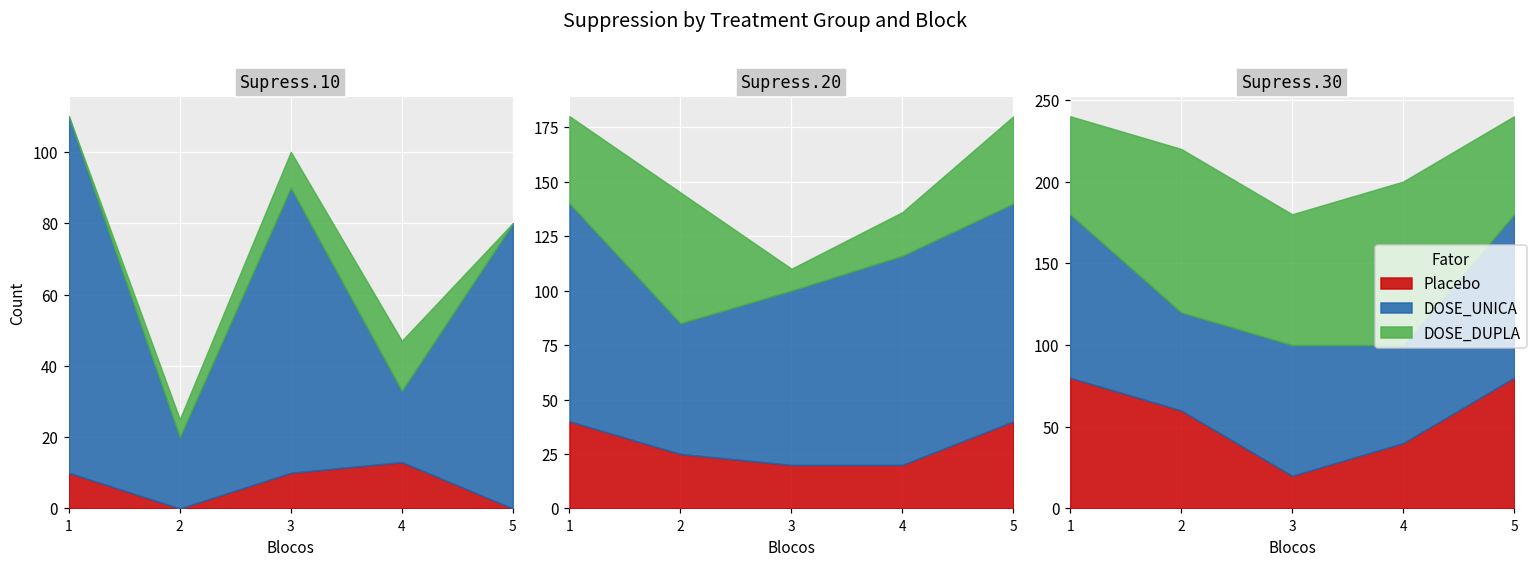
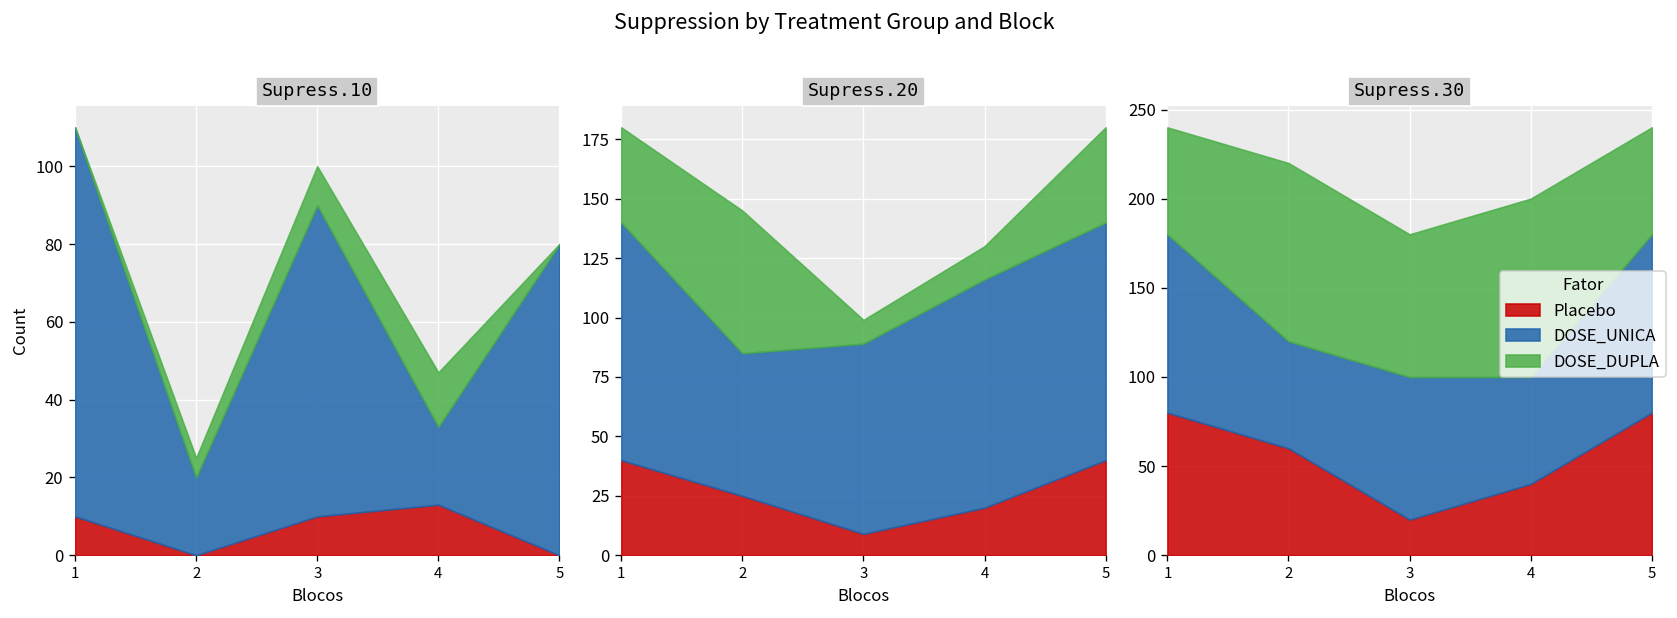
Supress.20, Placebo, 3: 20 -> 9
Supress.20, DOSE_DUPLA, 4: 20 -> 14
